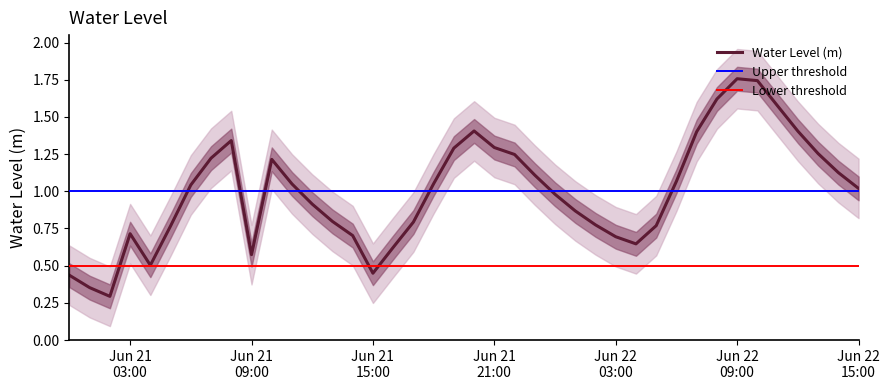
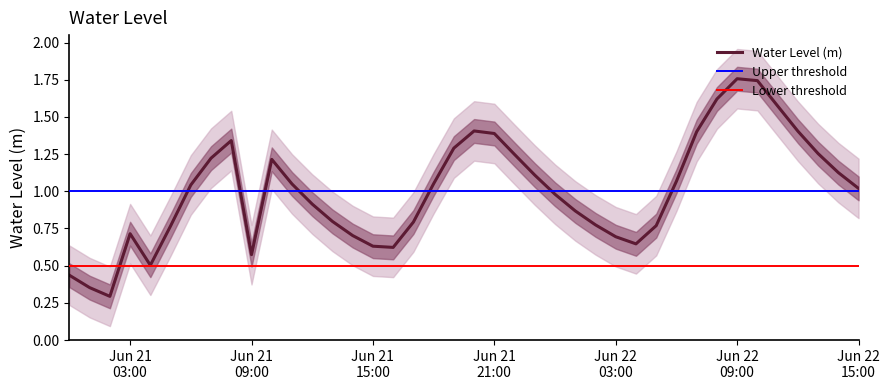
Water Level (m), Jun 21 15:00: 0.45 -> 0.63
Water Level (m), Jun 21 21:00: 1.29 -> 1.39
